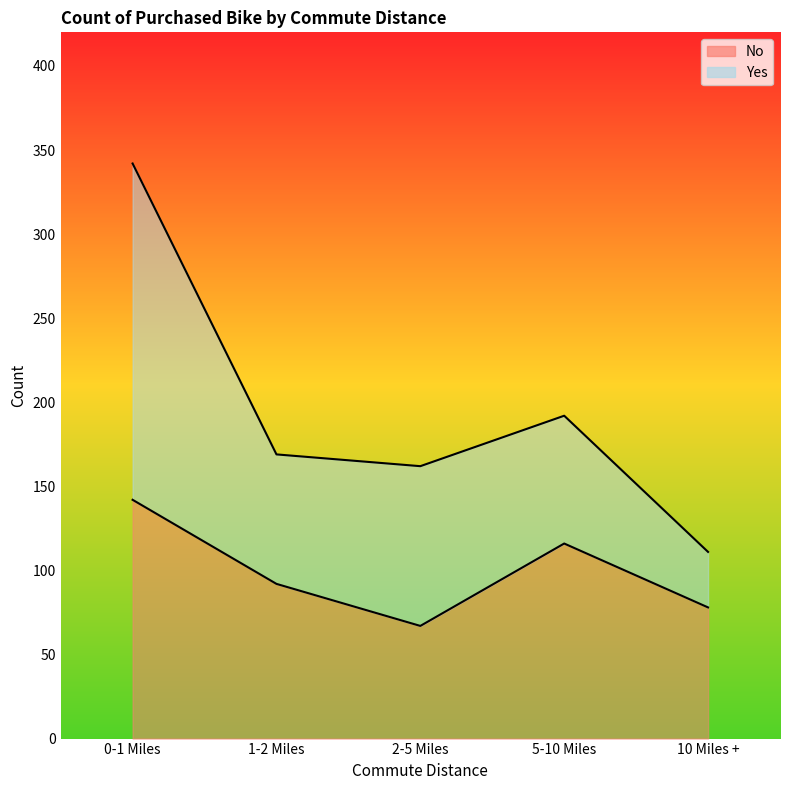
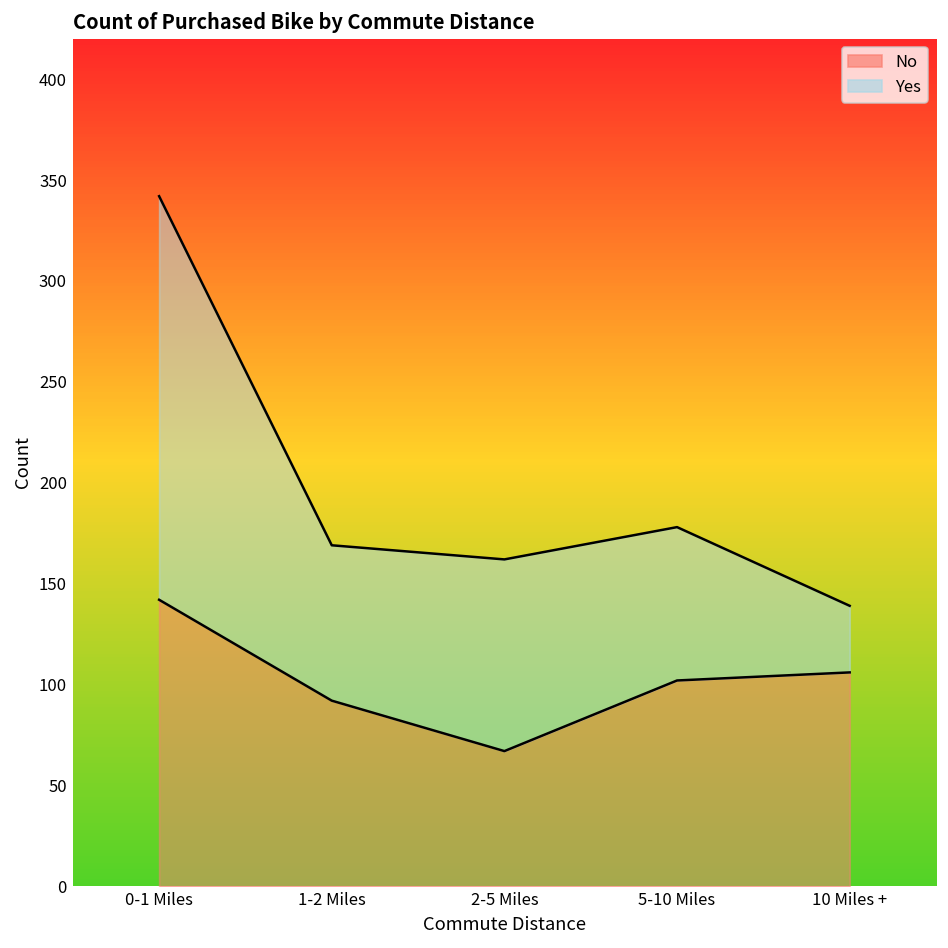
No, 5-10 Miles: 116 -> 102
No, 10 Miles +: 78 -> 106
